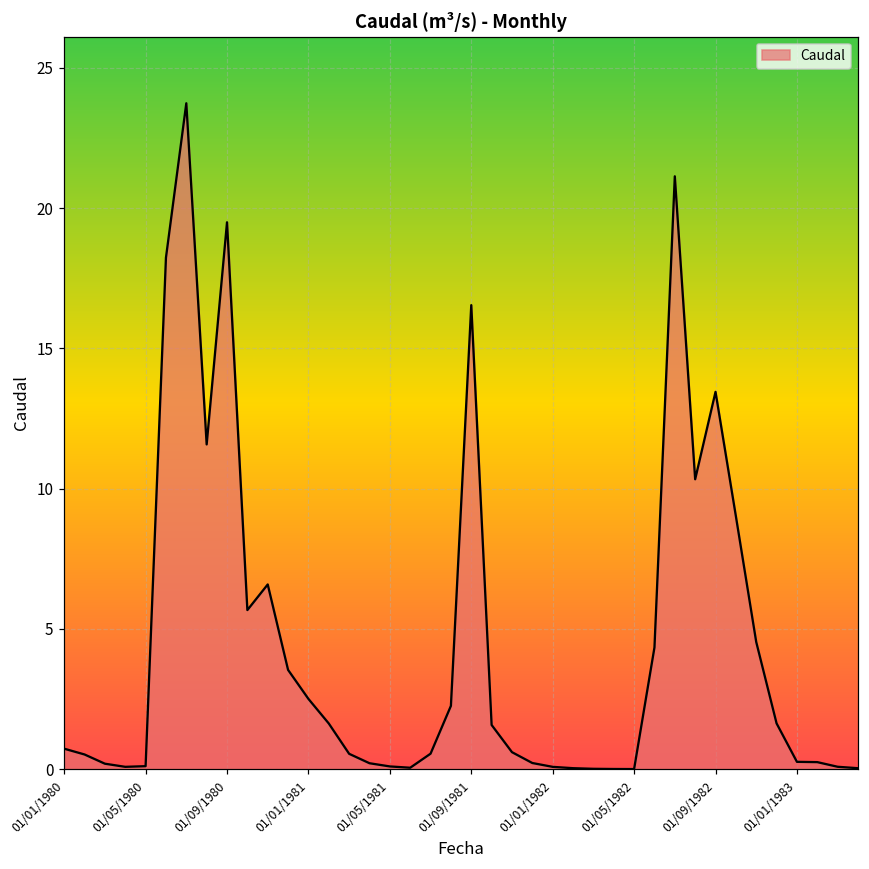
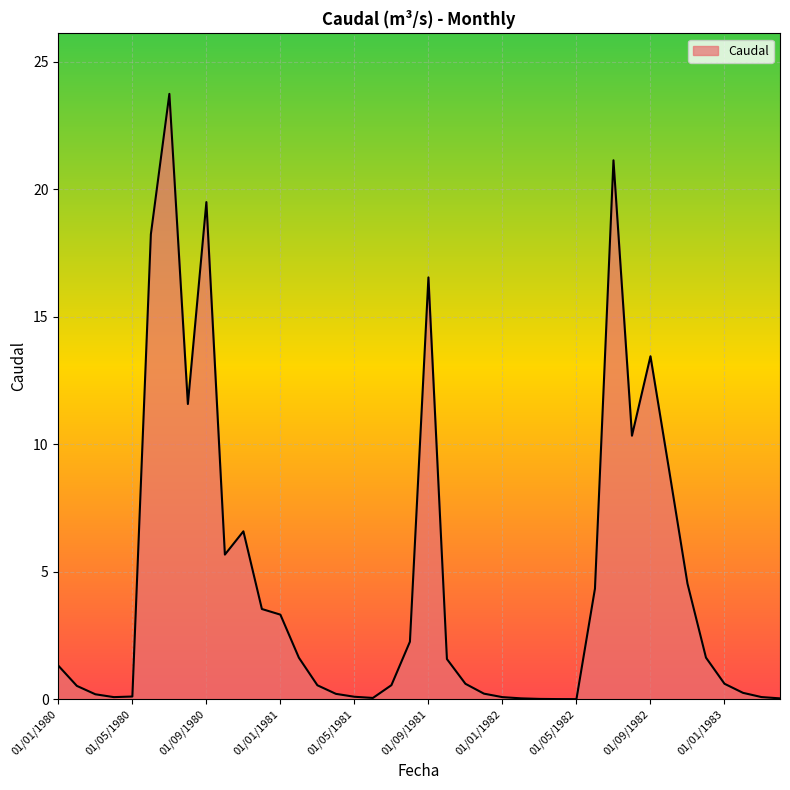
01/01/1980: 0.7 -> 1.3
01/01/1981: 2.5 -> 3.3
01/01/1983: 0.3 -> 0.6
